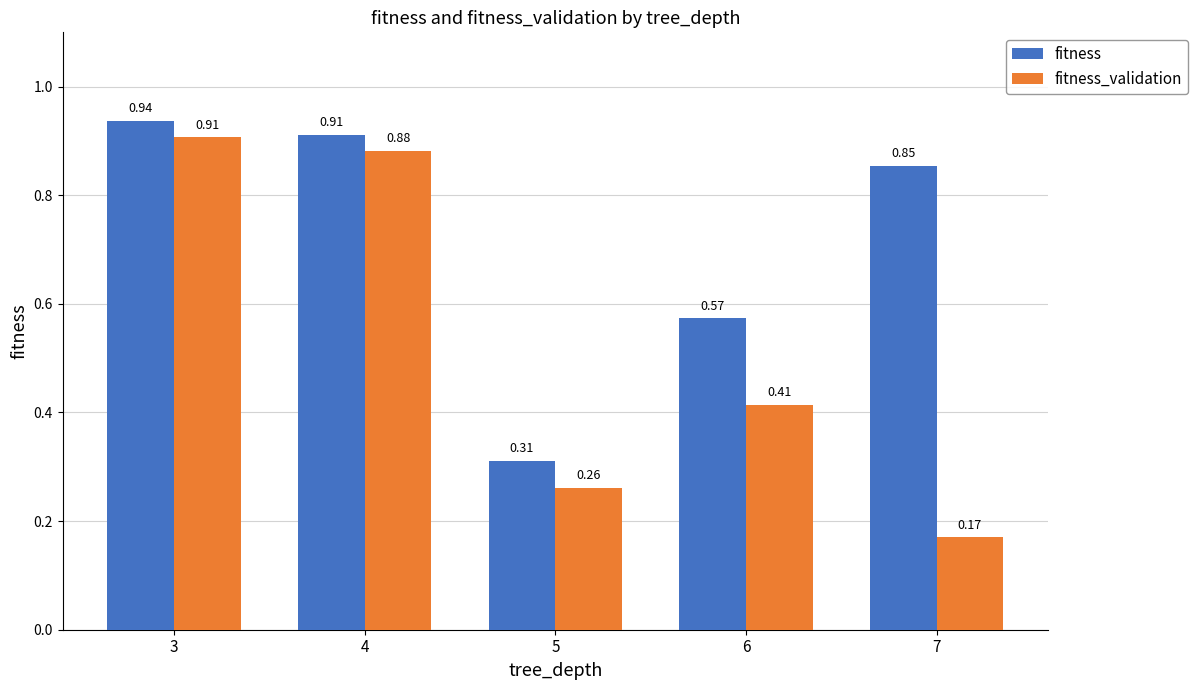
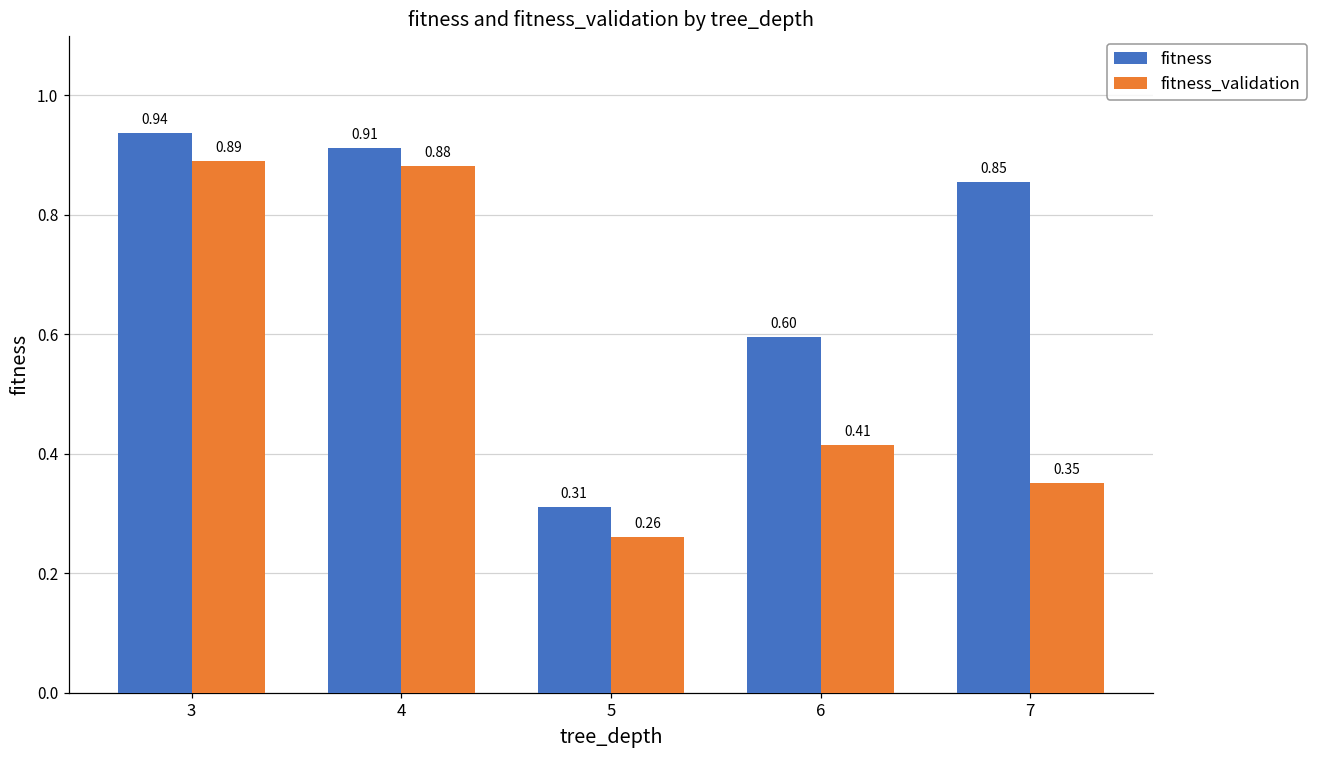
fitness_validation, 3: 0.91 -> 0.89
fitness, 6: 0.57 -> 0.60
fitness_validation, 7: 0.17 -> 0.35
